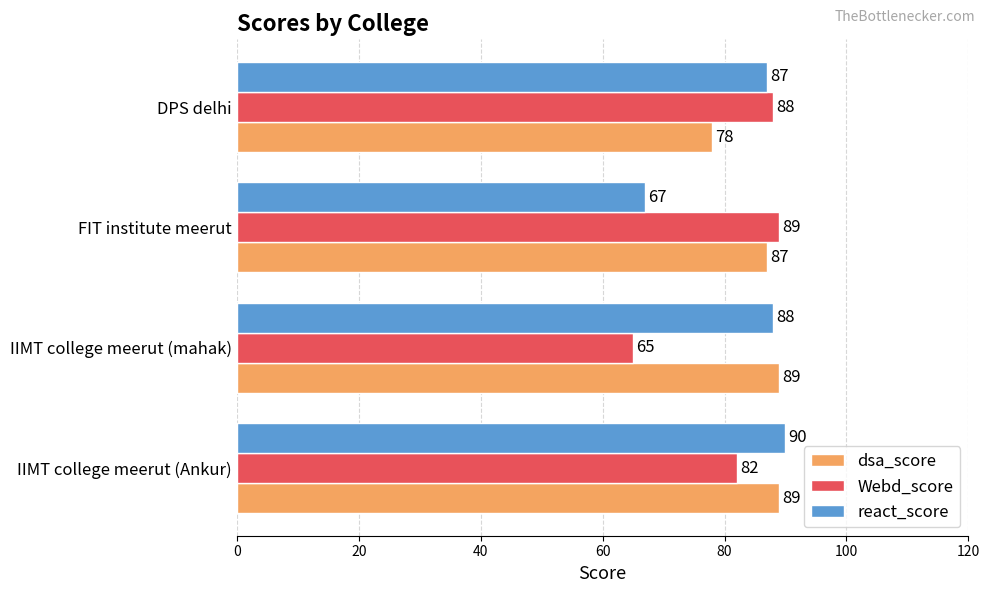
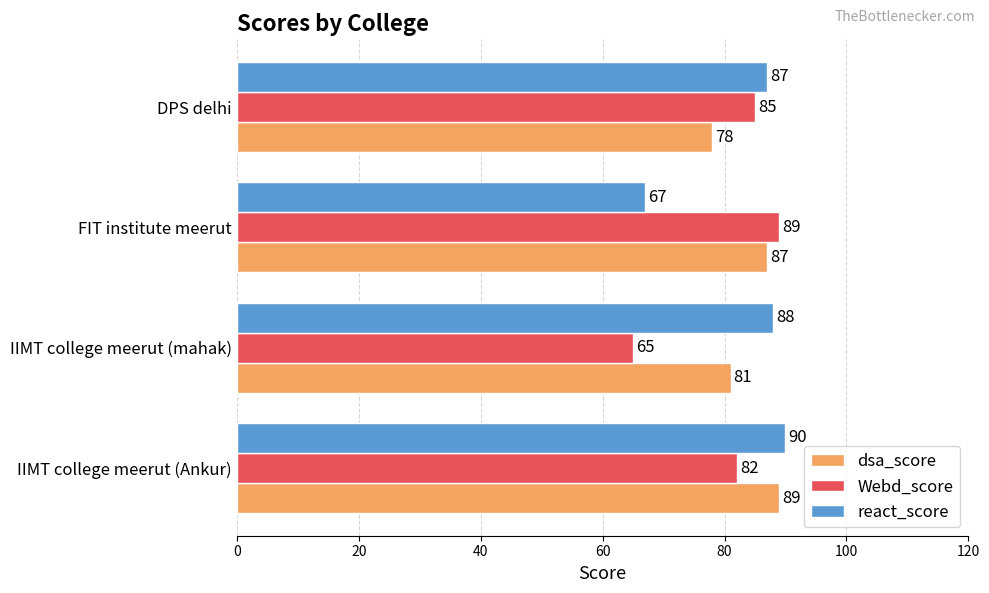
Webd_score, DPS delhi: 88 -> 85
dsa_score, IIMT college meerut (mahak): 89 -> 81
